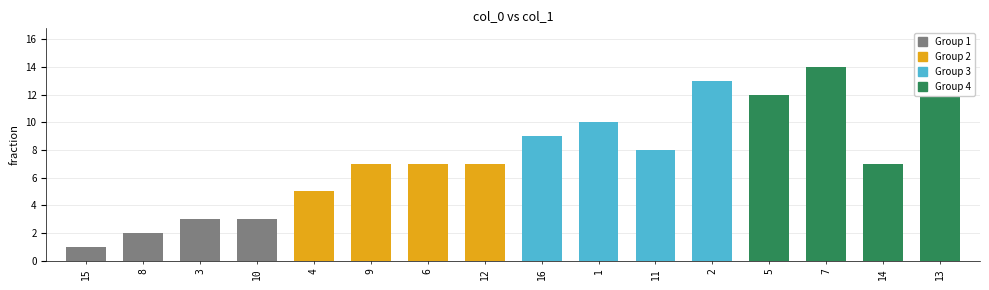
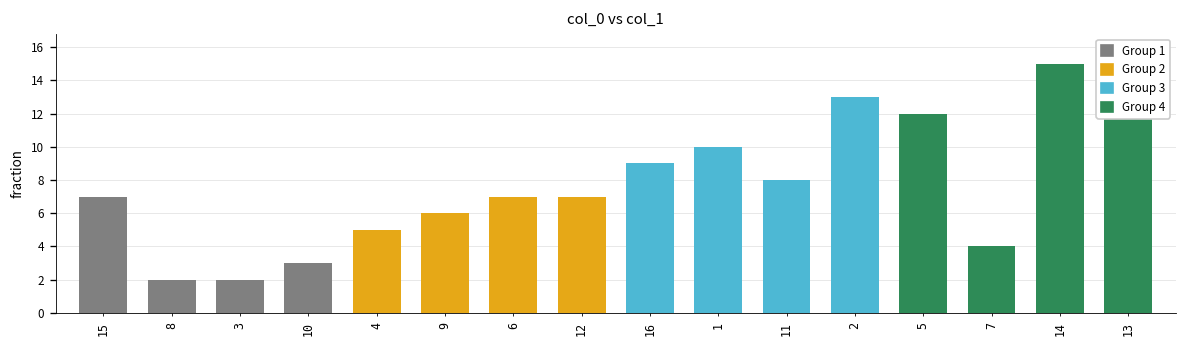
15: 1 -> 7
3: 3 -> 2
9: 7 -> 6
7: 14 -> 4
14: 7 -> 15
